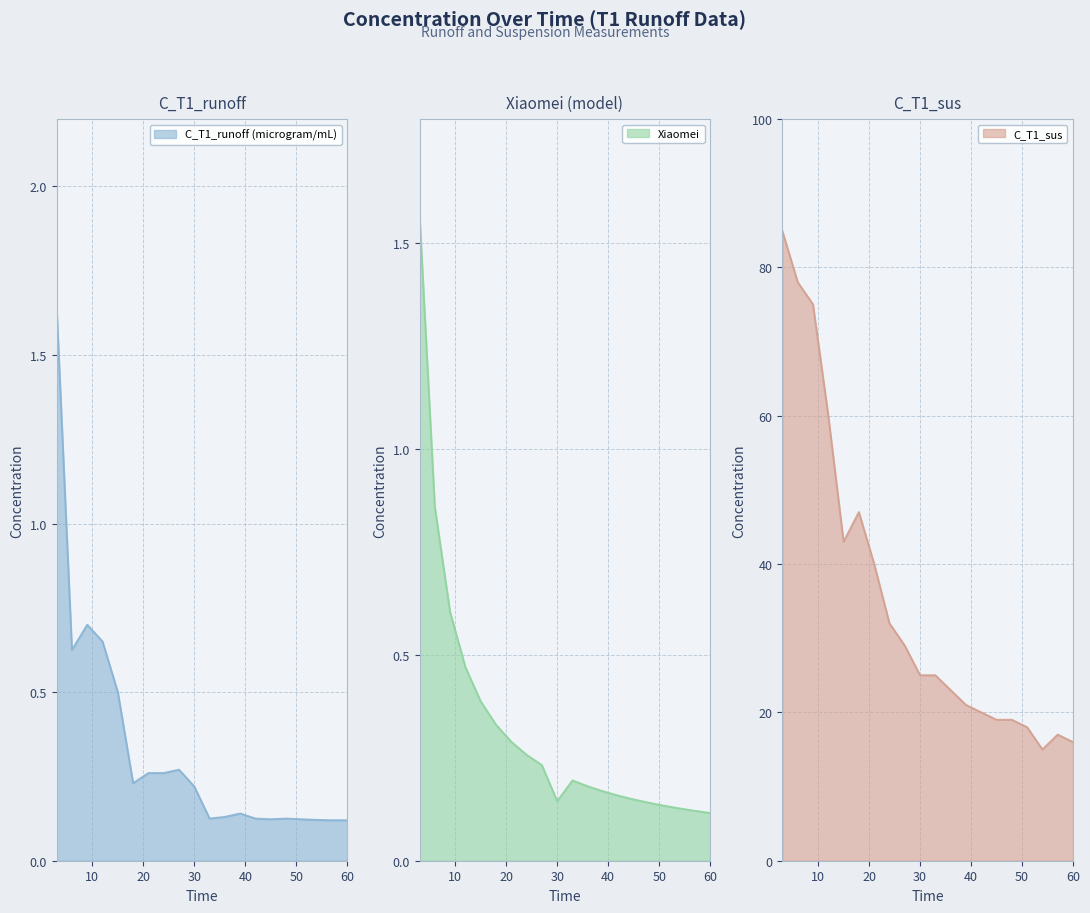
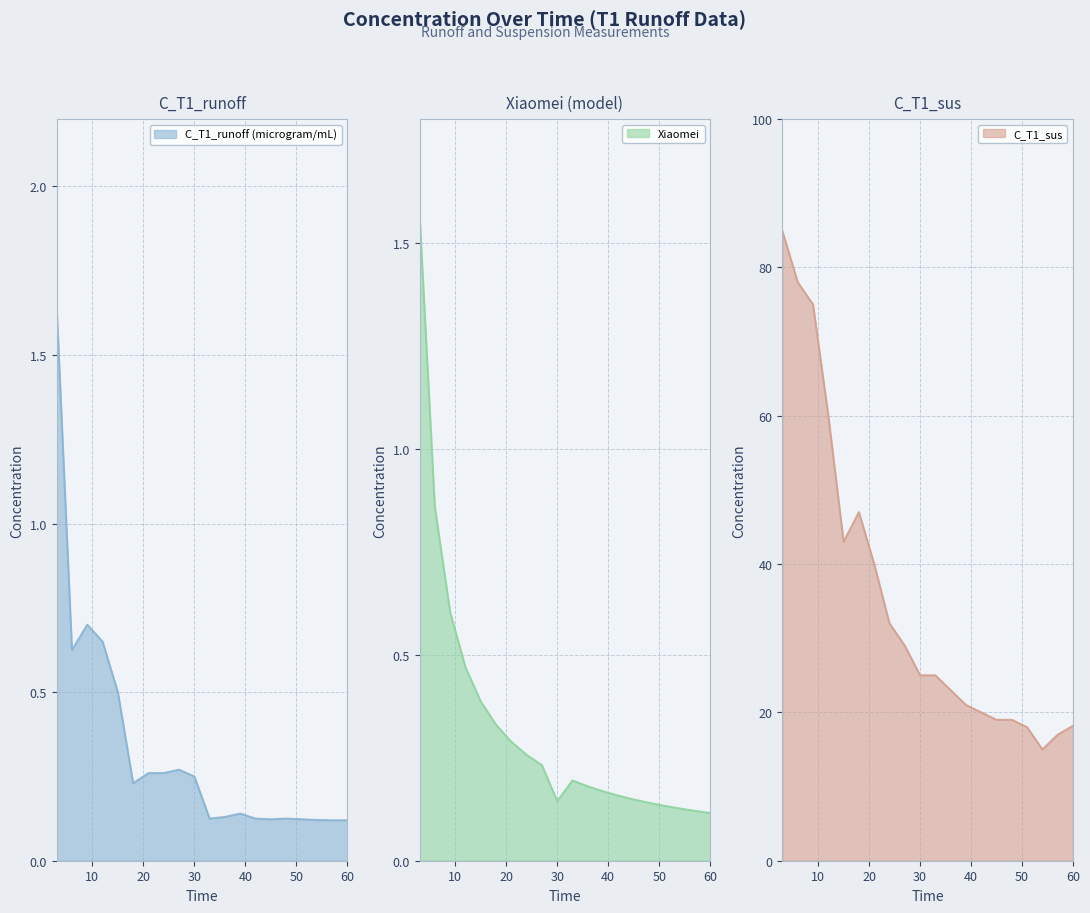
C_T1_runoff, 30: 0.22 -> 0.25
C_T1_sus, 60: 16 -> 18
